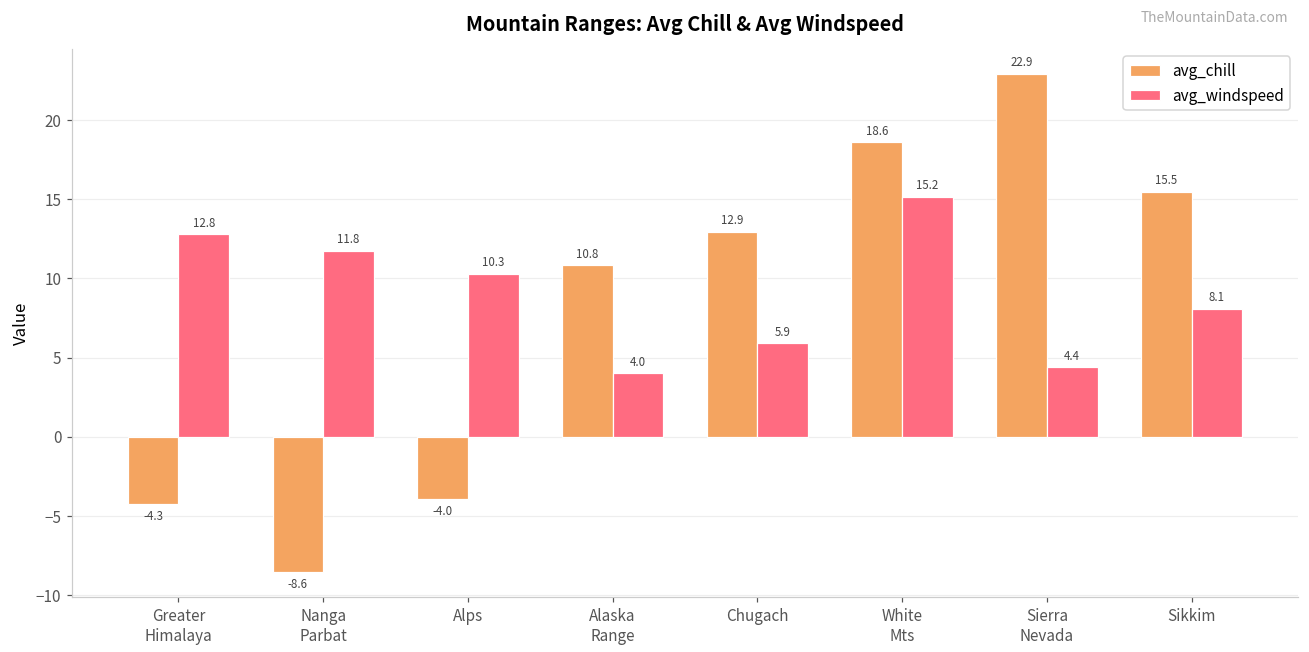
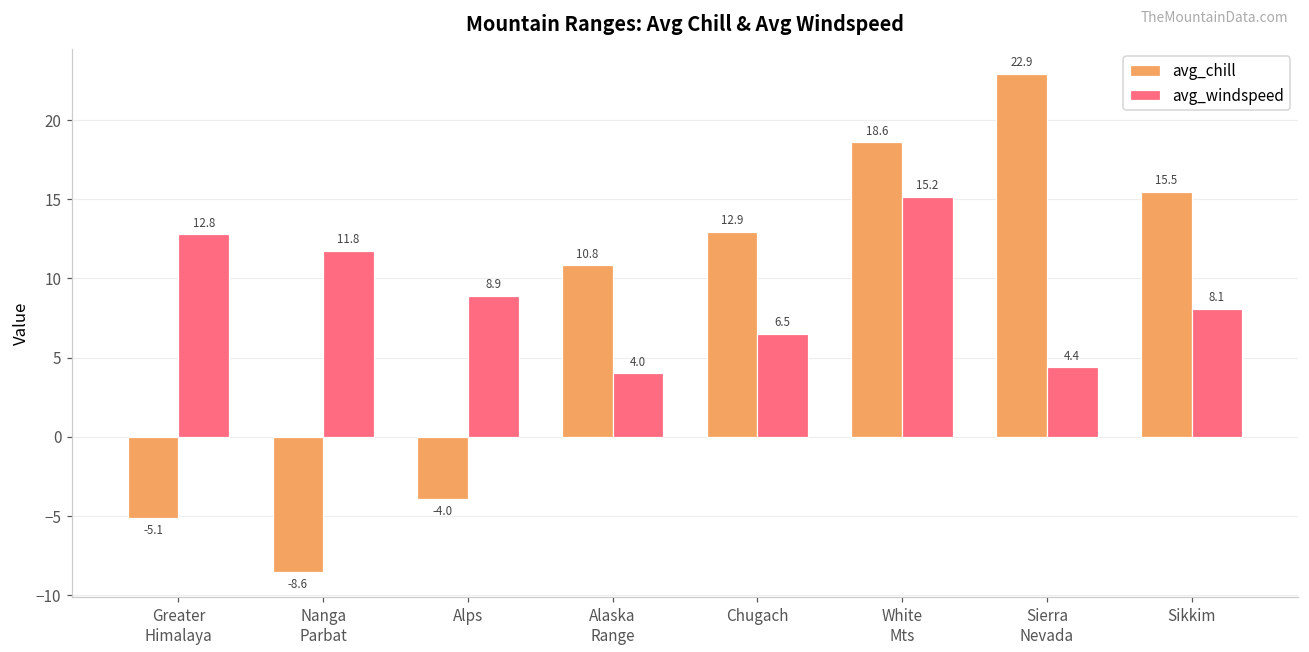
avg_chill, Greater Himalaya: -4.3 -> -5.1
avg_windspeed, Alps: 10.3 -> 8.9
avg_windspeed, Chugach: 5.9 -> 6.5
